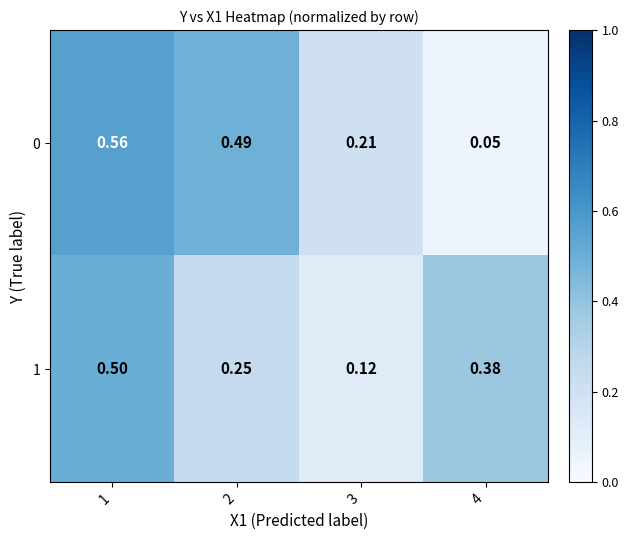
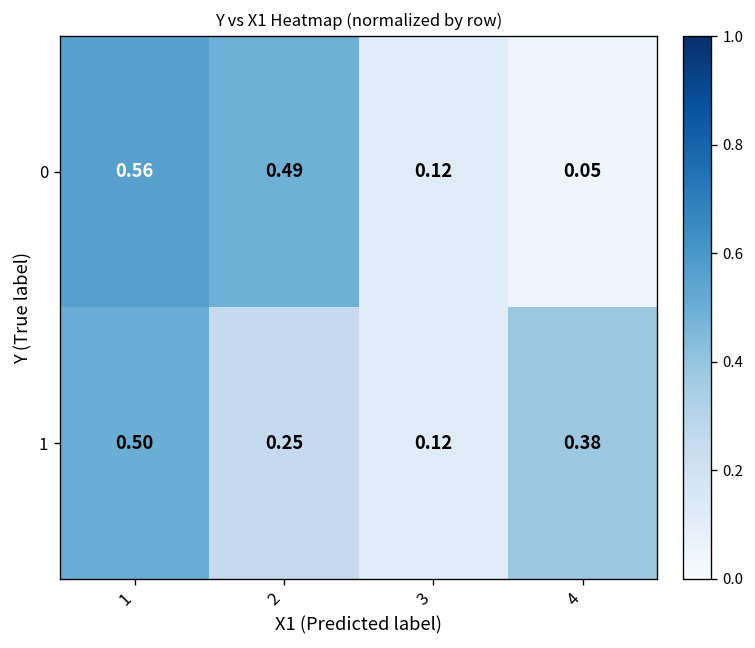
0, 3: 0.21 -> 0.12
